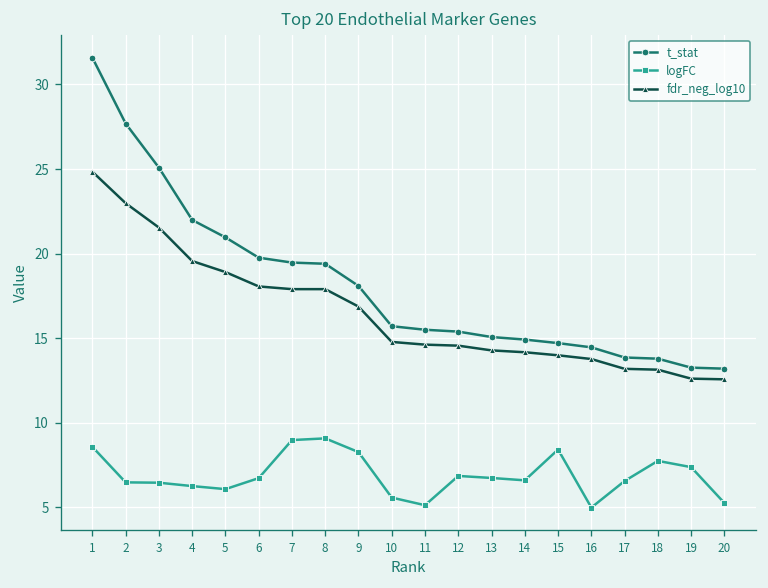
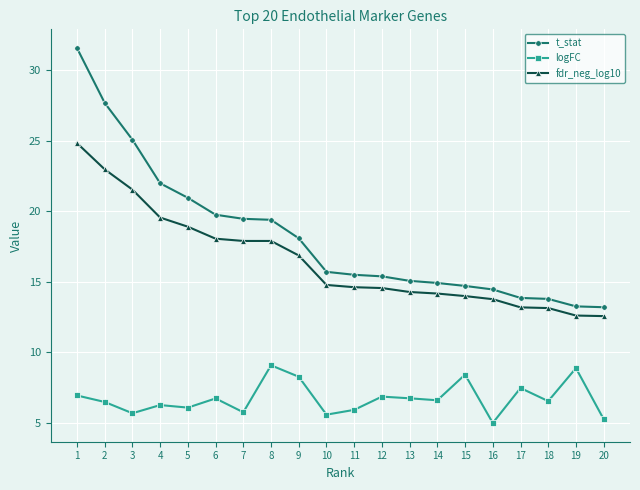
logFC, 1: 8.6 -> 6.9
logFC, 3: 6.5 -> 5.7
logFC, 7: 9.0 -> 5.8
logFC, 11: 5.1 -> 5.9
logFC, 17: 6.6 -> 7.5
logFC, 18: 7.8 -> 6.5
logFC, 19: 7.4 -> 8.9
